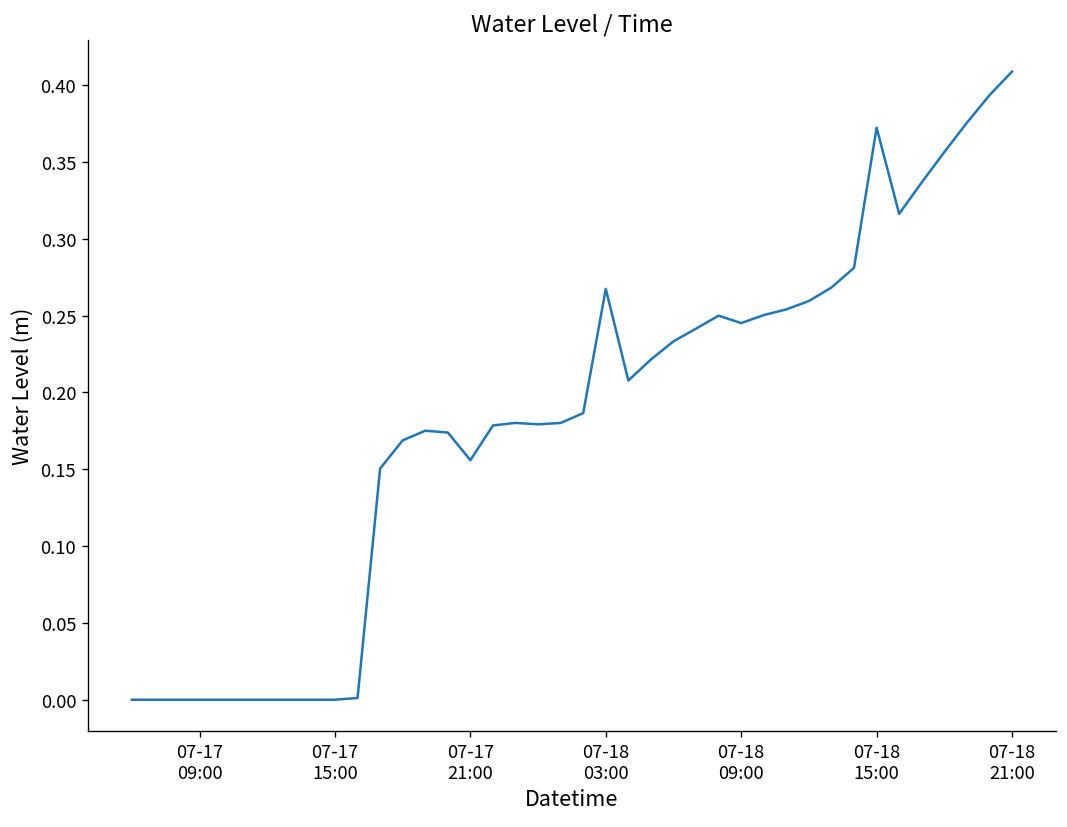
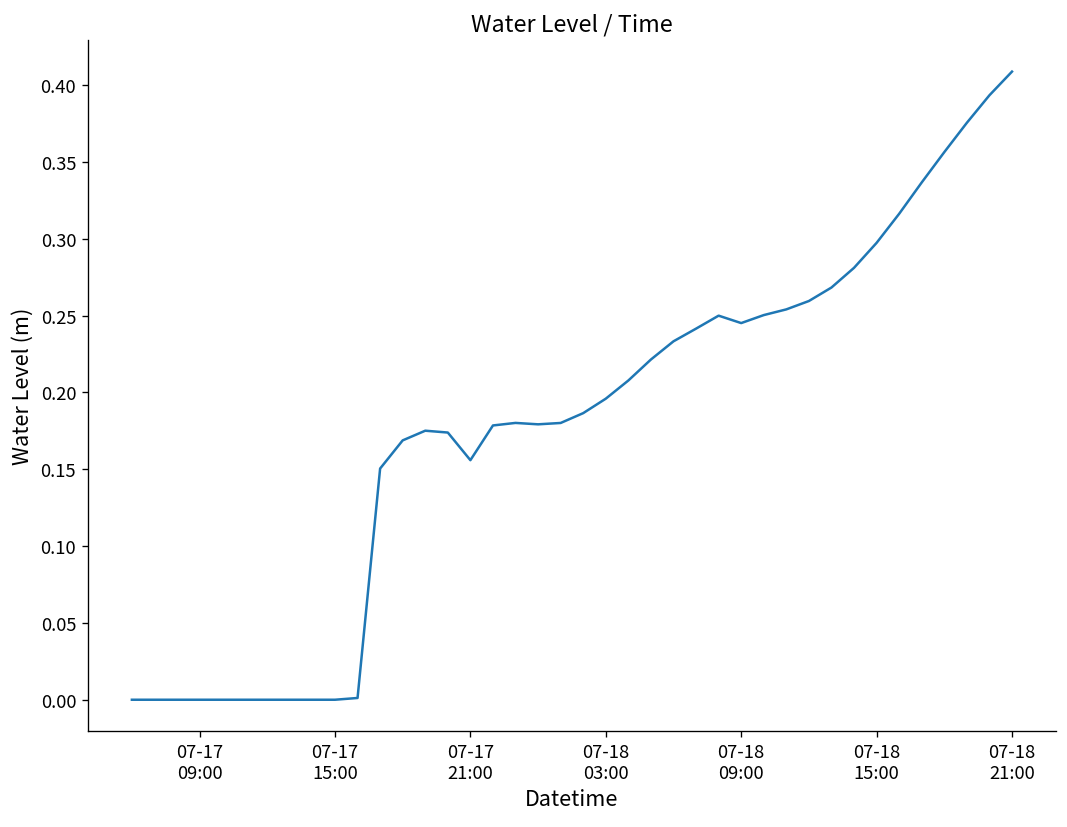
07-18 03:00: 0.267 -> 0.196
07-18 15:00: 0.372 -> 0.297
